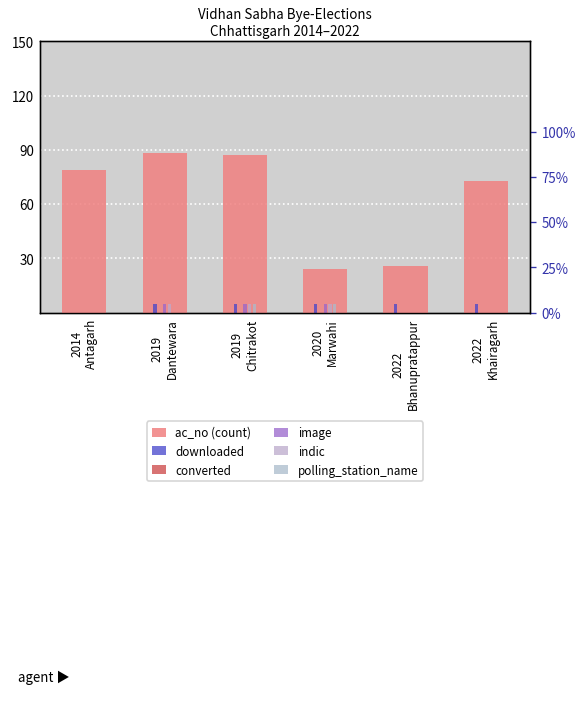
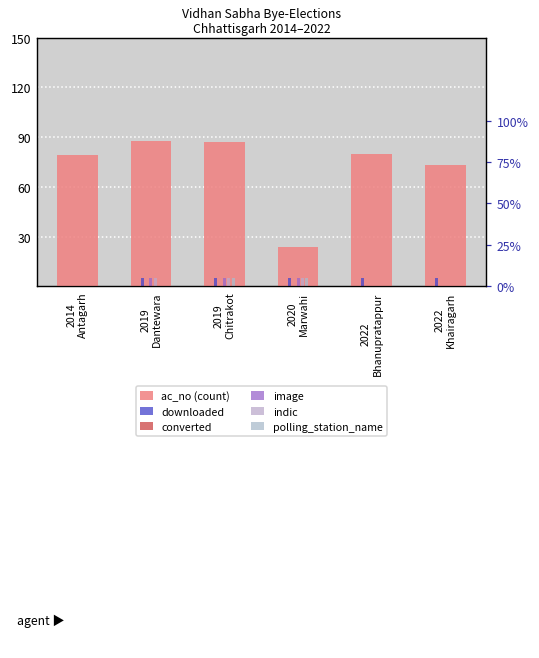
ac_no (count), 2022 Bhanupratappur: 26 -> 80
